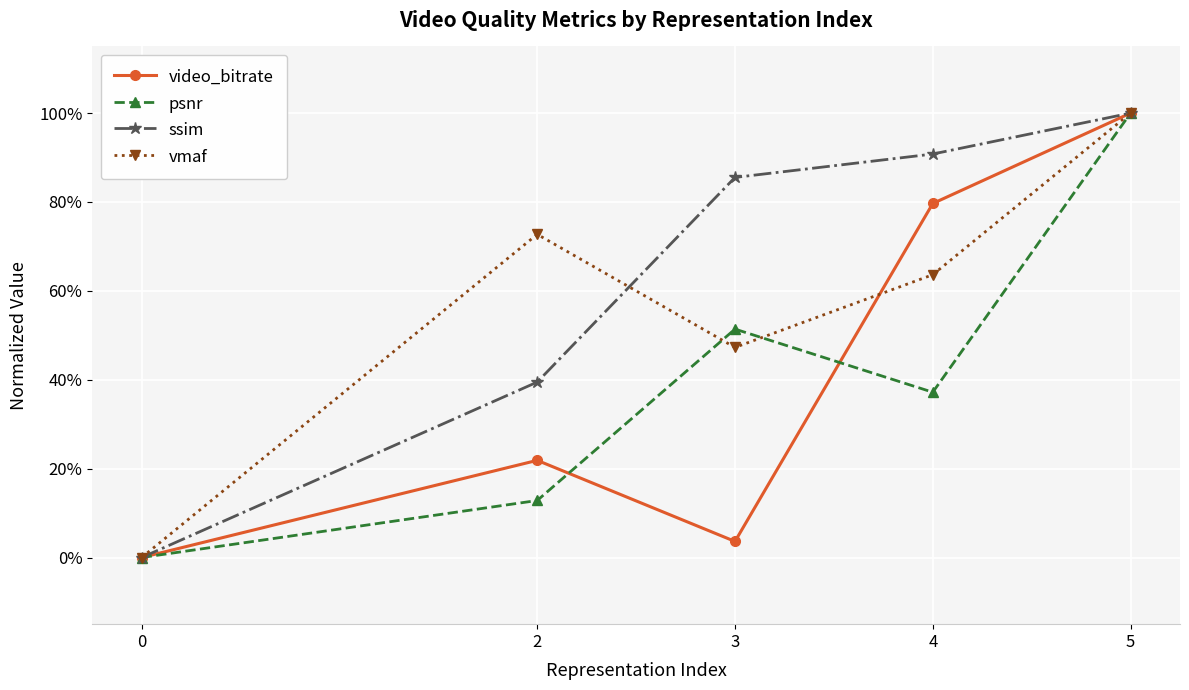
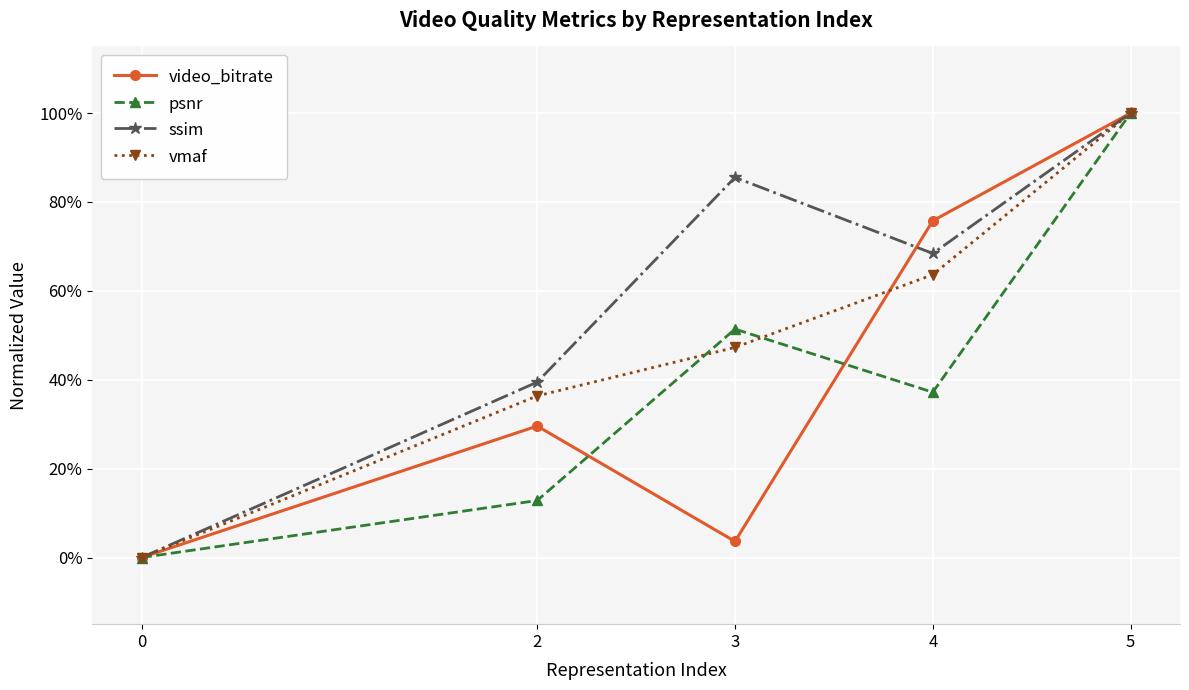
video_bitrate, 2: 22% -> 30%
vmaf, 2: 73% -> 36%
video_bitrate, 4: 80% -> 76%
ssim, 4: 91% -> 68%
